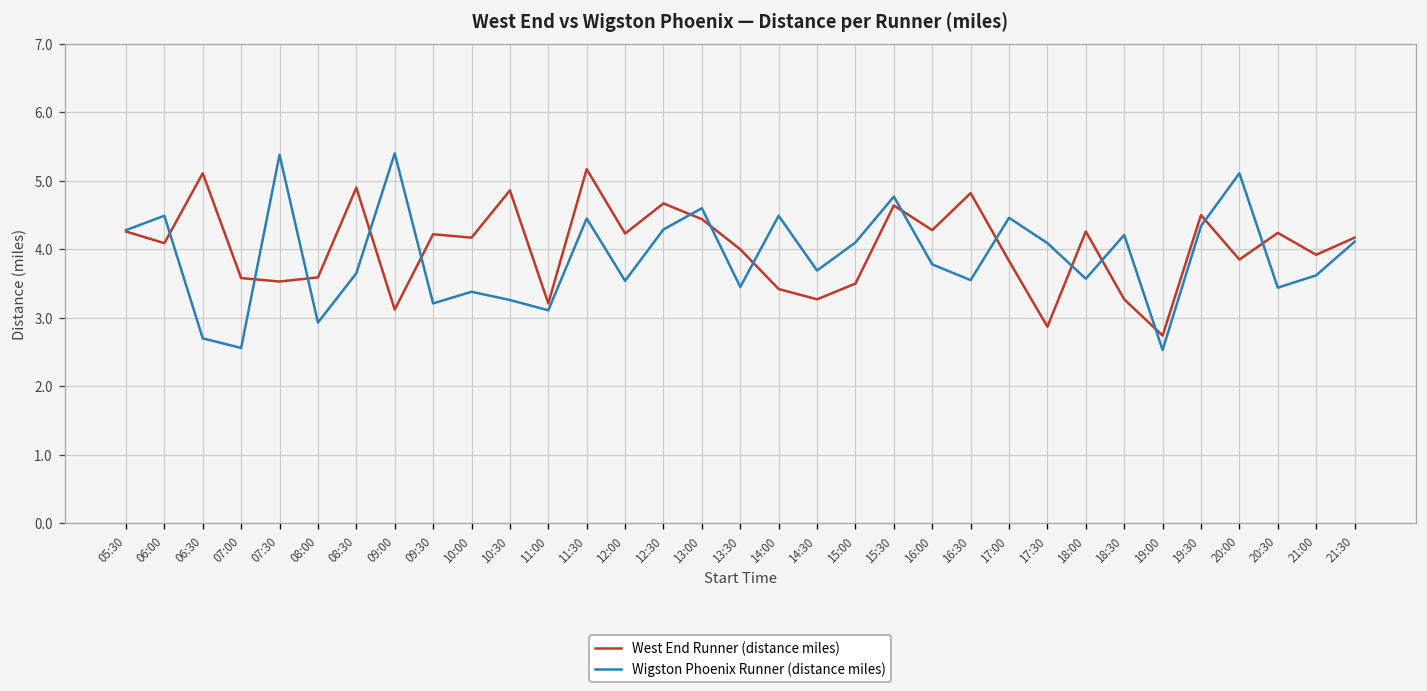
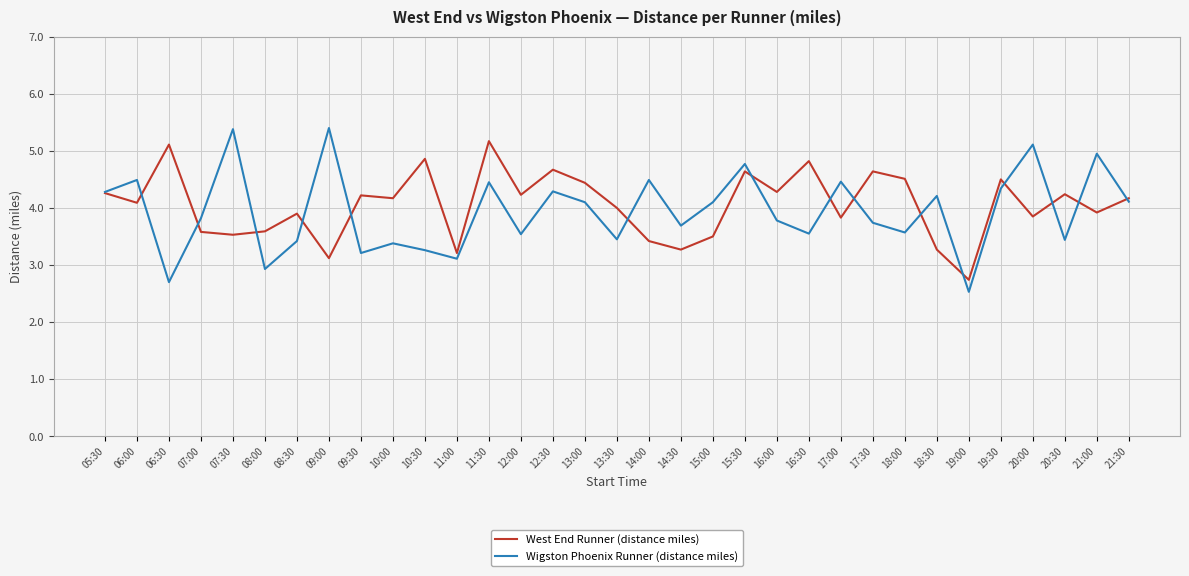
Wigston Phoenix Runner (distance miles), 07:00: 2.6 -> 3.8
West End Runner (distance miles), 08:30: 4.9 -> 3.9
Wigston Phoenix Runner (distance miles), 08:30: 3.7 -> 3.4
Wigston Phoenix Runner (distance miles), 13:00: 4.6 -> 4.1
West End Runner (distance miles), 17:30: 2.9 -> 4.6
Wigston Phoenix Runner (distance miles), 17:30: 4.1 -> 3.7
West End Runner (distance miles), 18:00: 4.3 -> 4.5
Wigston Phoenix Runner (distance miles), 21:00: 3.6 -> 5.0
